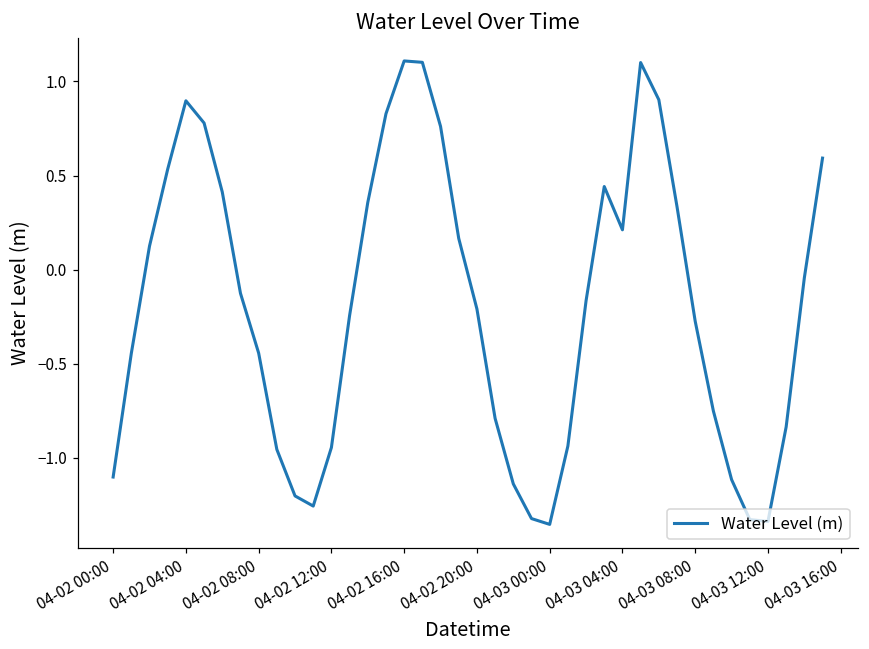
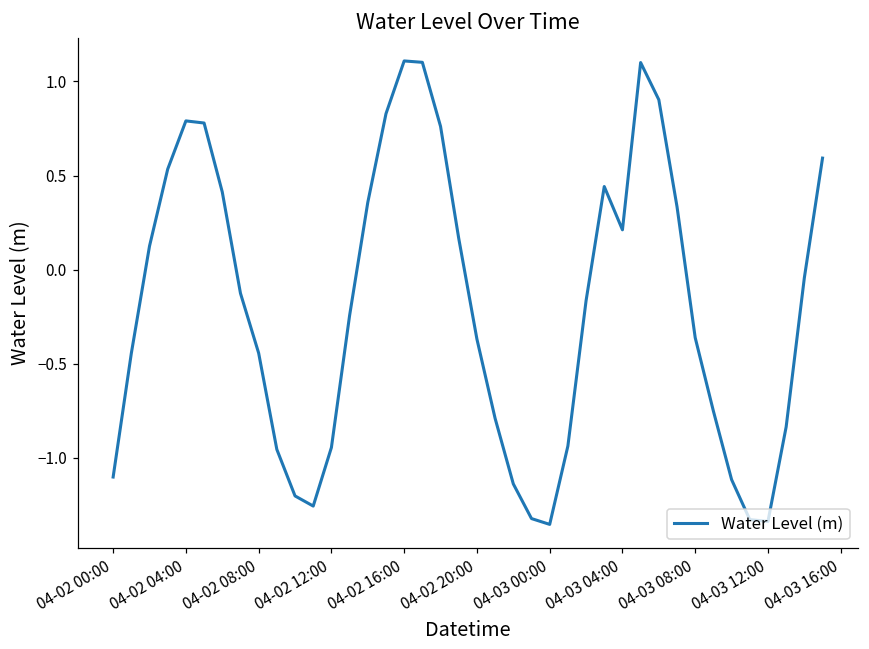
04-02 04:00: 0.90 -> 0.79
04-02 20:00: -0.21 -> -0.37
04-03 08:00: -0.28 -> -0.36
